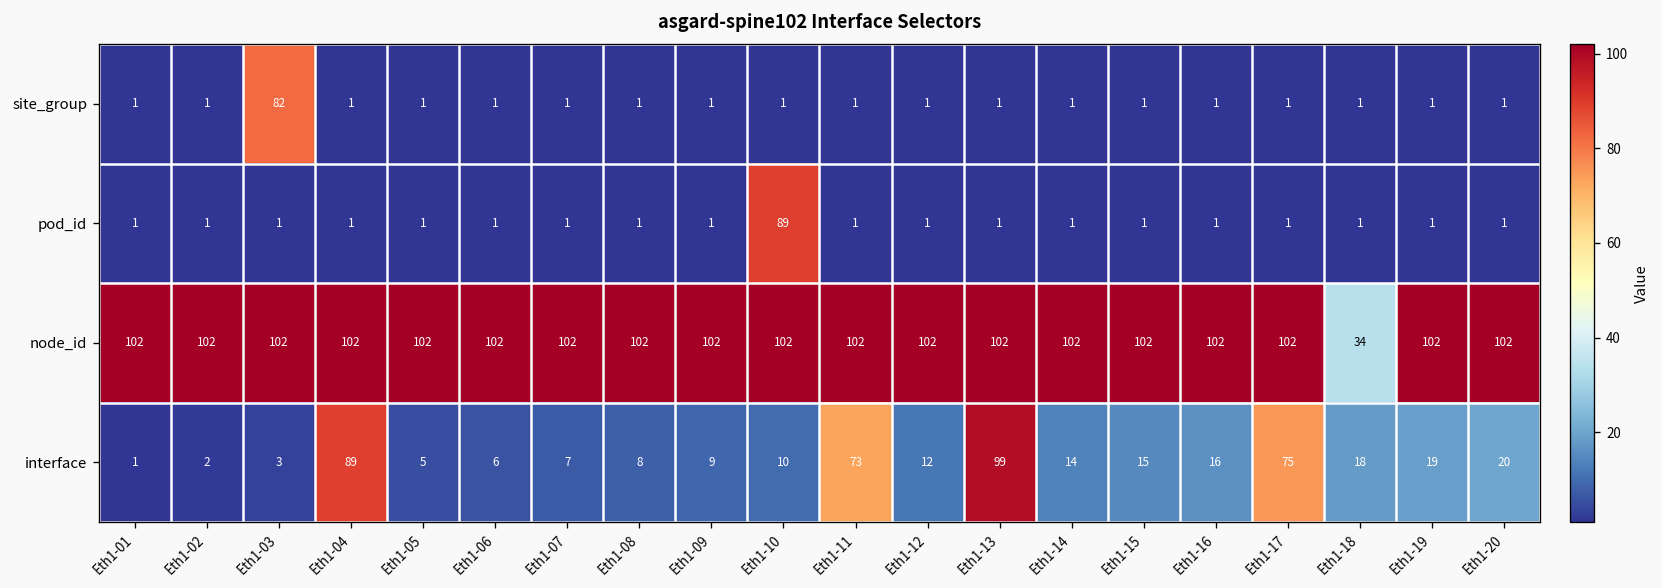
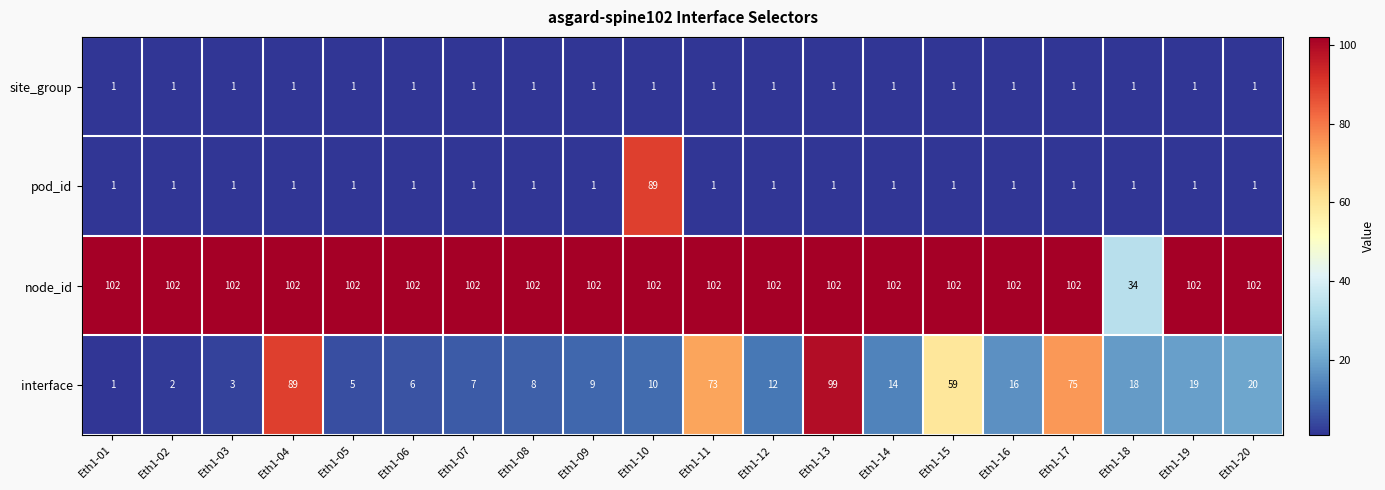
site_group, Eth1-03: 82 -> 1
interface, Eth1-15: 15 -> 59
